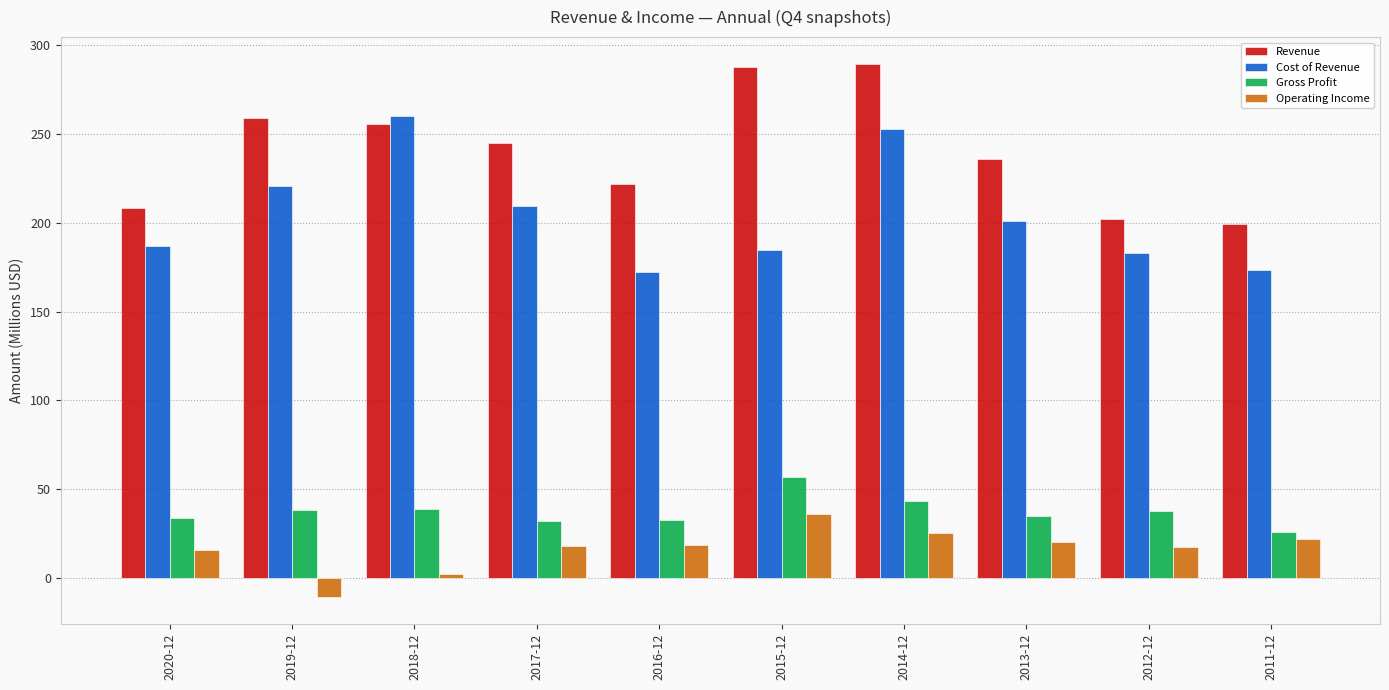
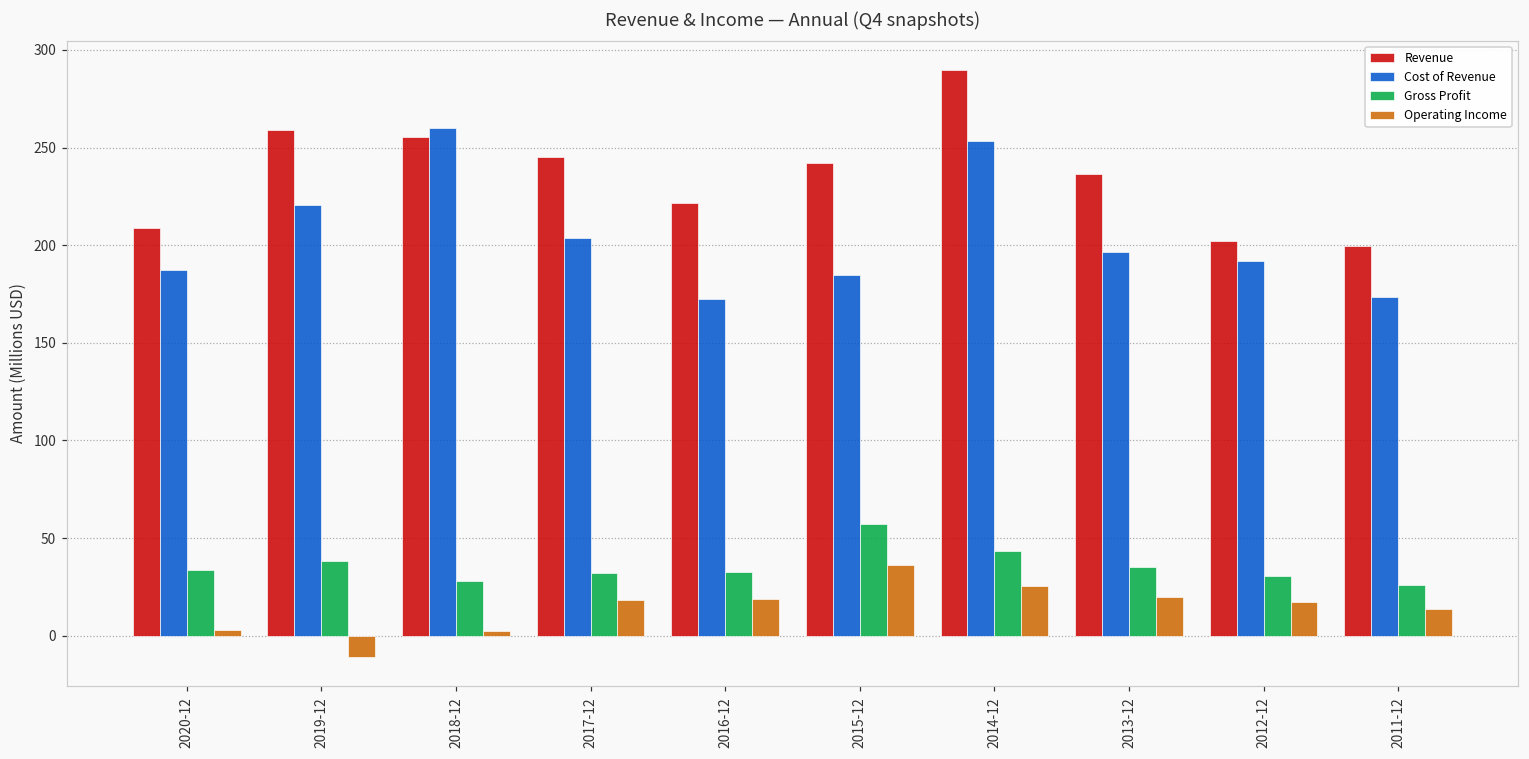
Operating Income, 2020-12: 16 -> 3
Gross Profit, 2018-12: 39 -> 28
Cost of Revenue, 2017-12: 209 -> 204
Revenue, 2015-12: 288 -> 242
Cost of Revenue, 2013-12: 201 -> 196
Cost of Revenue, 2012-12: 183 -> 192
Gross Profit, 2012-12: 38 -> 31
Operating Income, 2011-12: 22 -> 14
